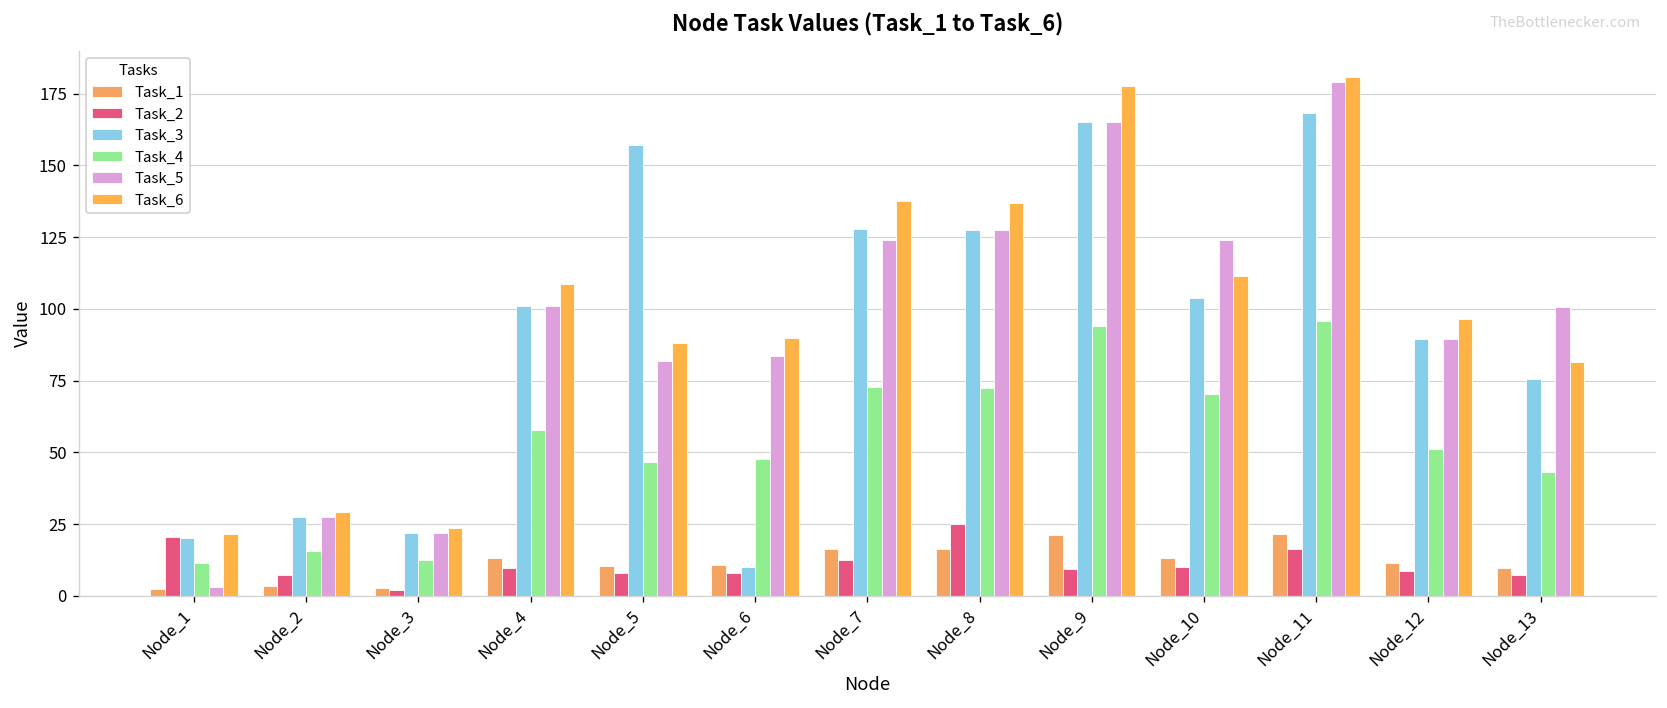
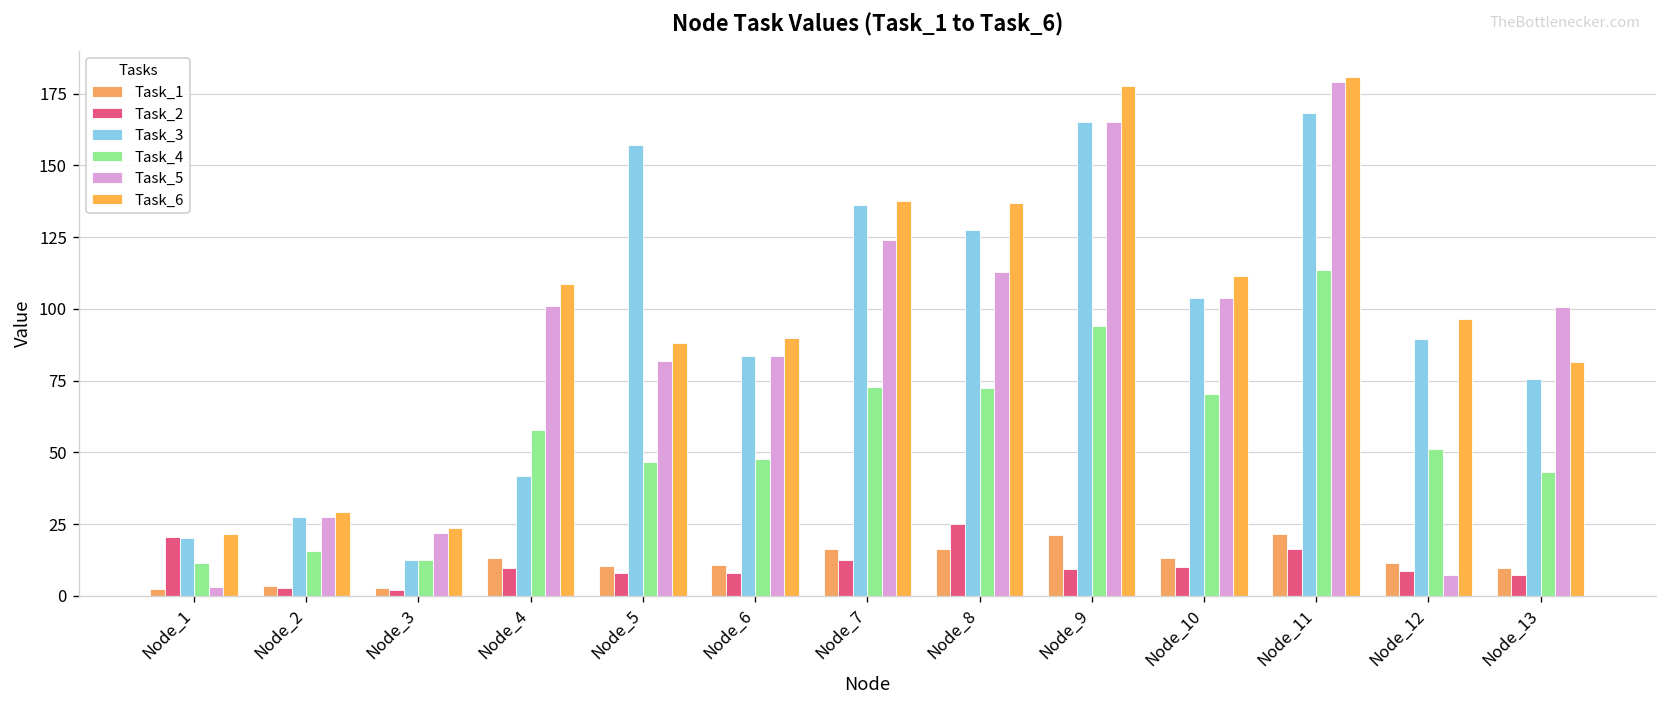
Task_2, Node_2: 7 -> 3
Task_3, Node_3: 22 -> 13
Task_3, Node_4: 101 -> 42
Task_3, Node_6: 10 -> 83
Task_3, Node_7: 128 -> 136
Task_5, Node_8: 127 -> 113
Task_5, Node_10: 124 -> 104
Task_4, Node_11: 96 -> 113
Task_5, Node_12: 90 -> 7
